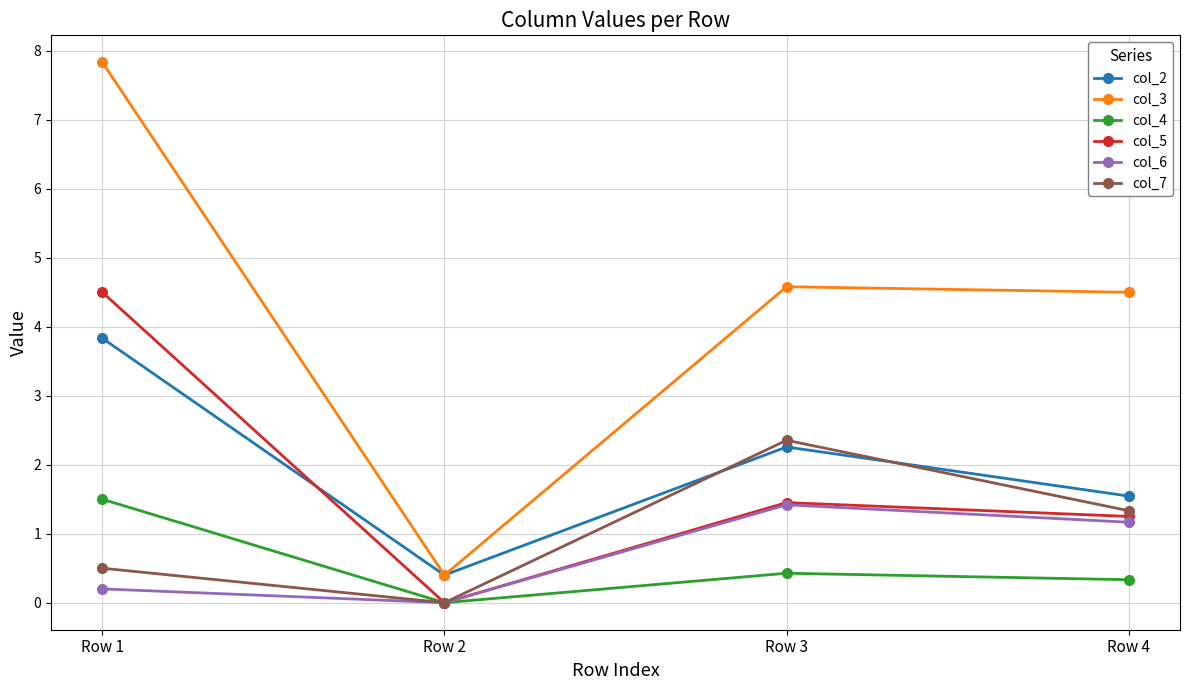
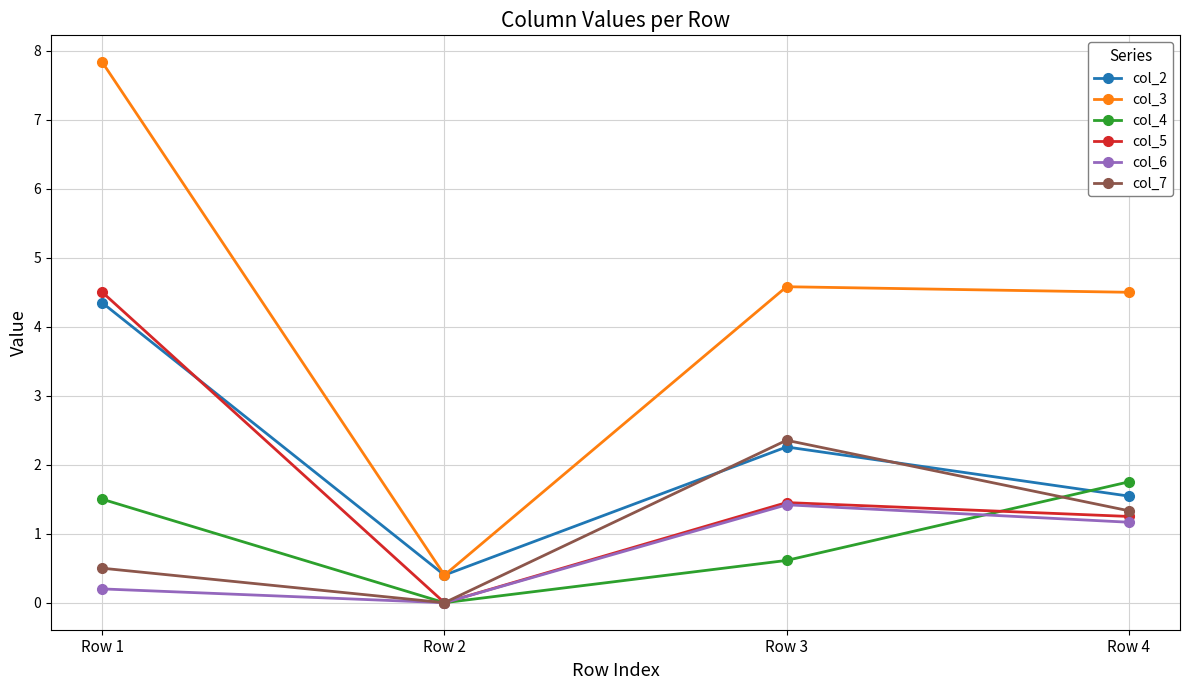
col_2, Row 1: 3.8 -> 4.3
col_4, Row 3: 0.4 -> 0.6
col_4, Row 4: 0.3 -> 1.8
